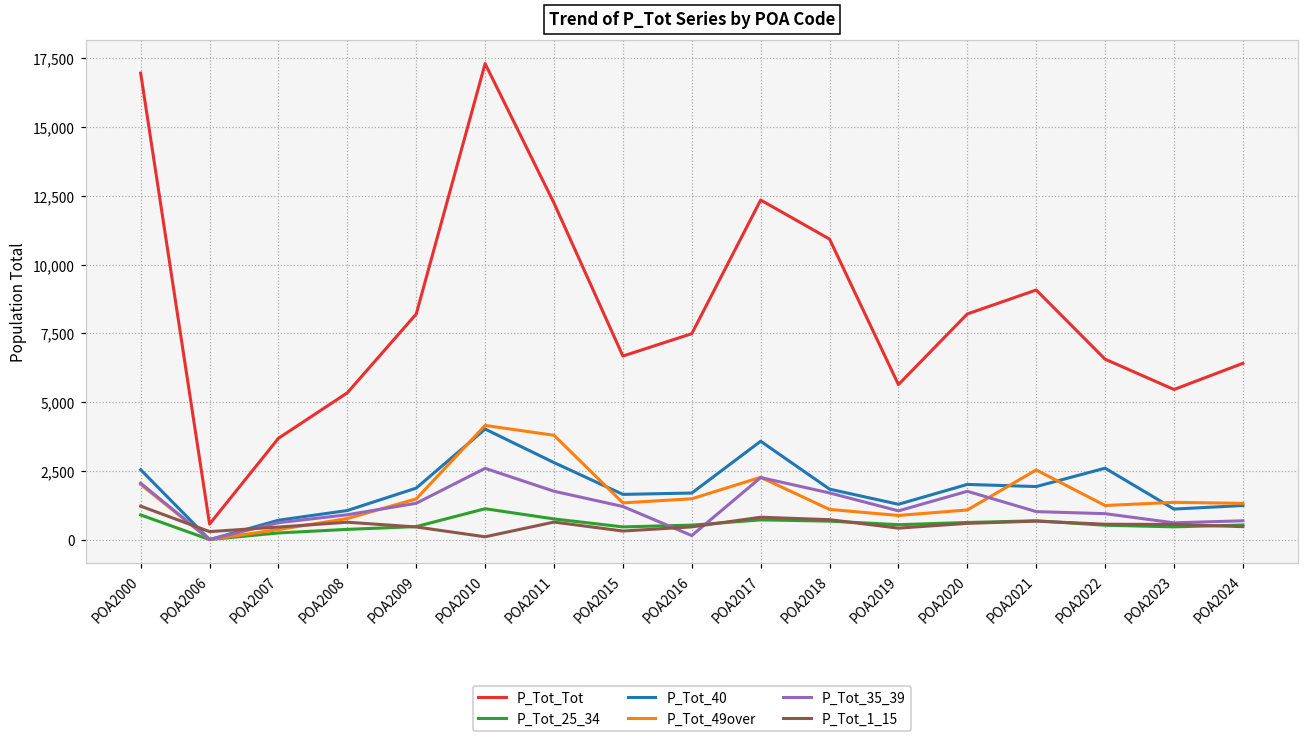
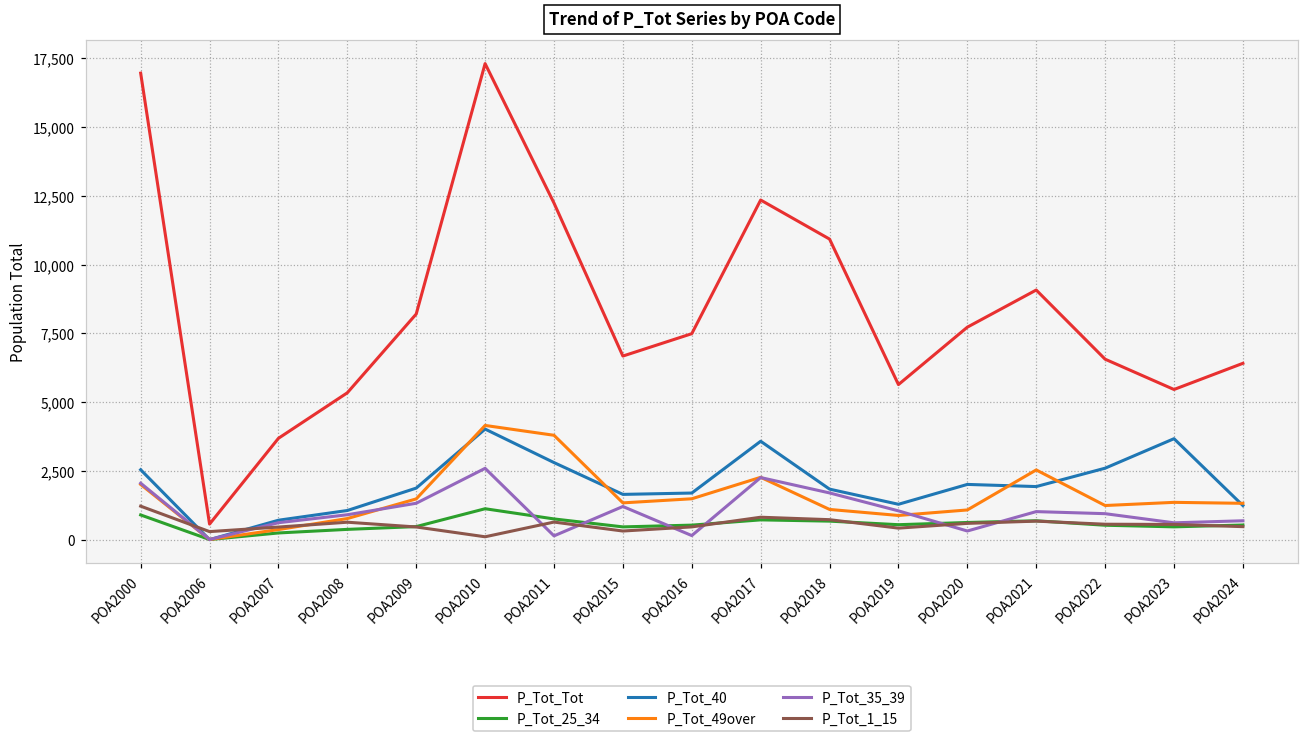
P_Tot_35_39, POA2011: 1,800 -> 200
P_Tot_Tot, POA2020: 8,200 -> 7,700
P_Tot_35_39, POA2020: 1,800 -> 300
P_Tot_40, POA2023: 1,100 -> 3,700
